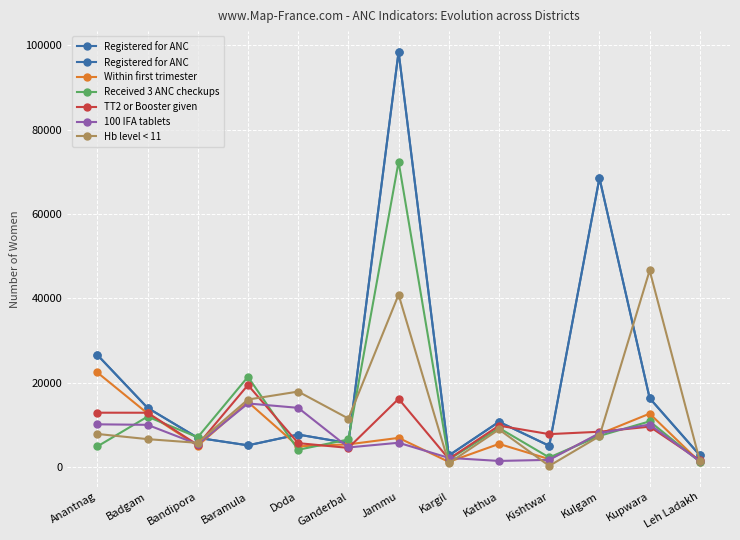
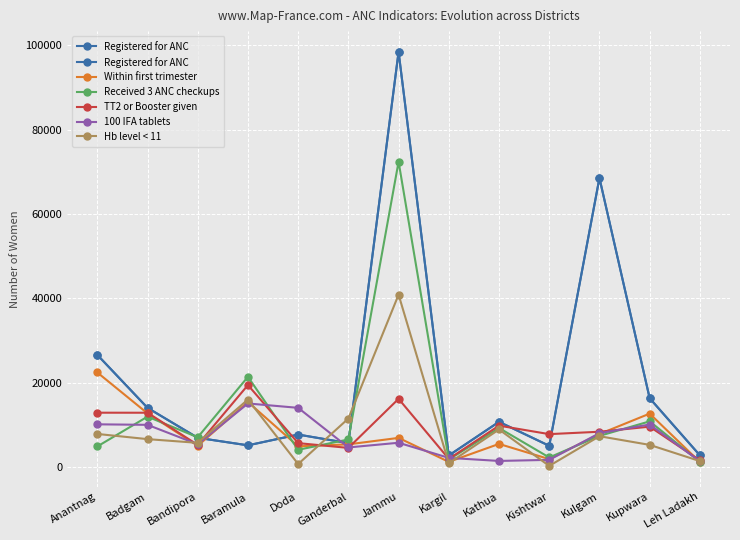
Hb level < 11, Doda: 18000 -> 1000
Hb level < 11, Kupwara: 47000 -> 5000
